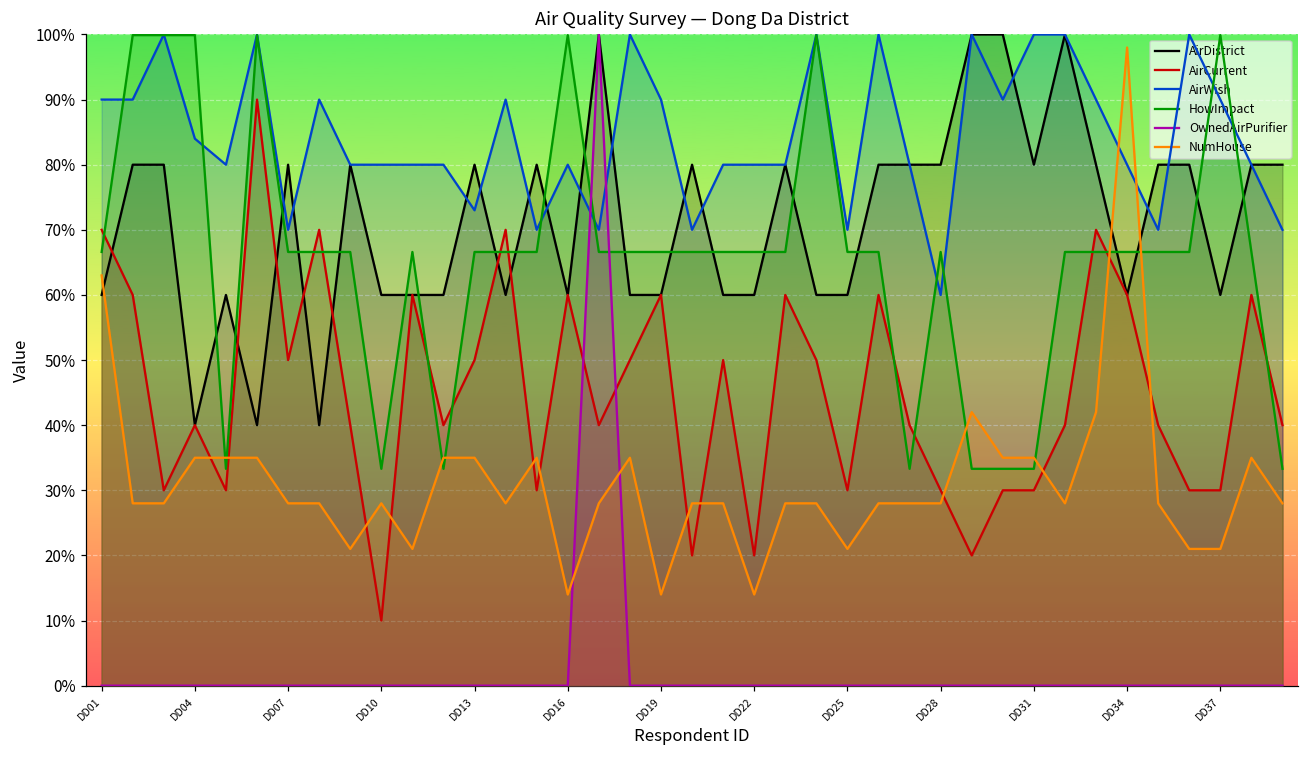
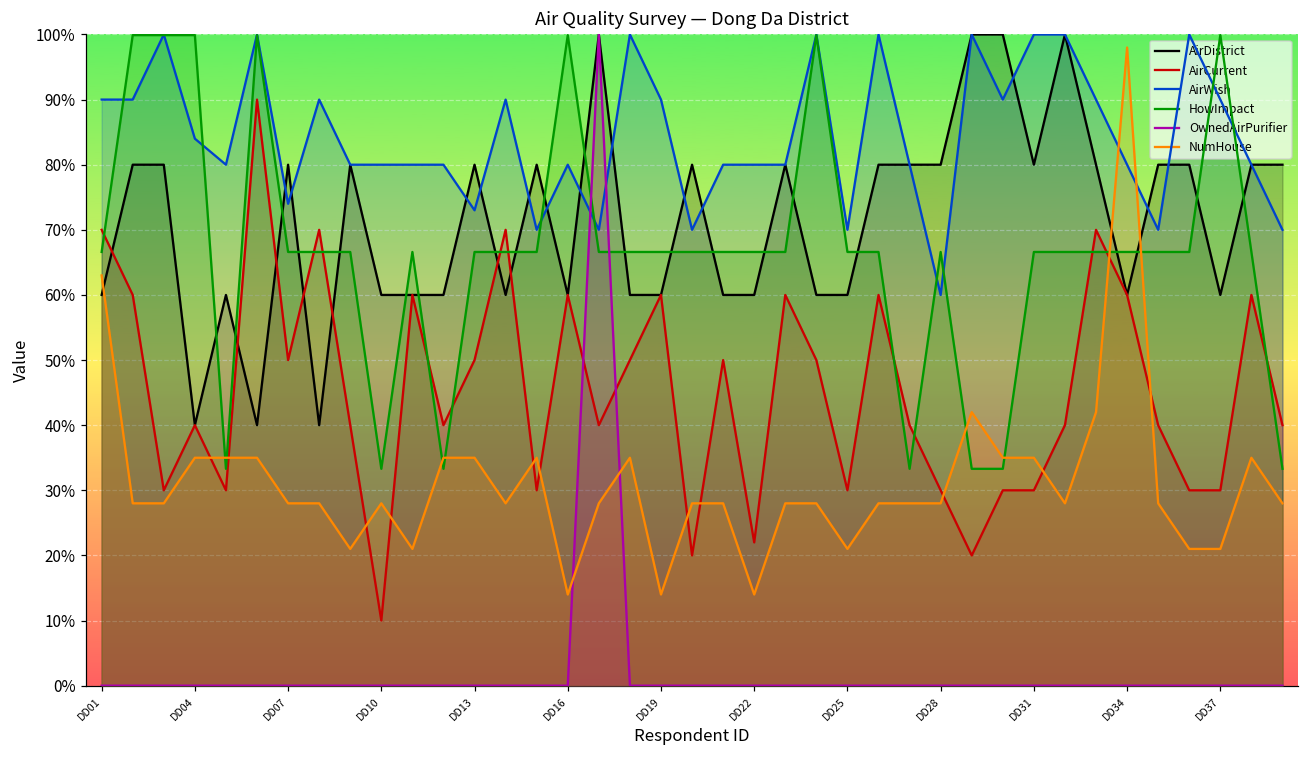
AirWish, DD07: 70% -> 74%
AirCurrent, DD22: 20% -> 22%
HowImpact, DD31: 33% -> 67%
